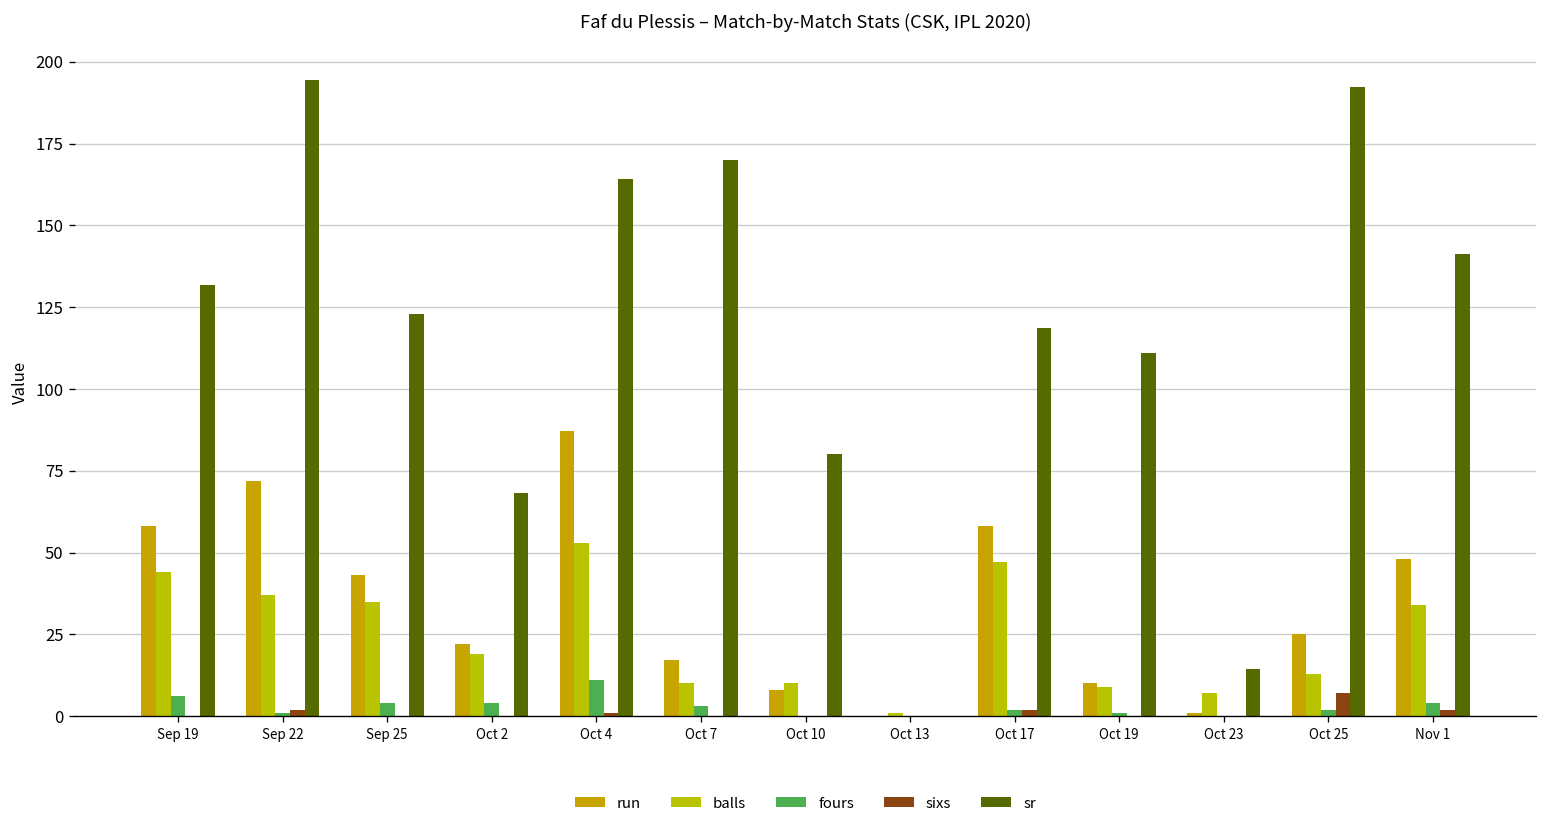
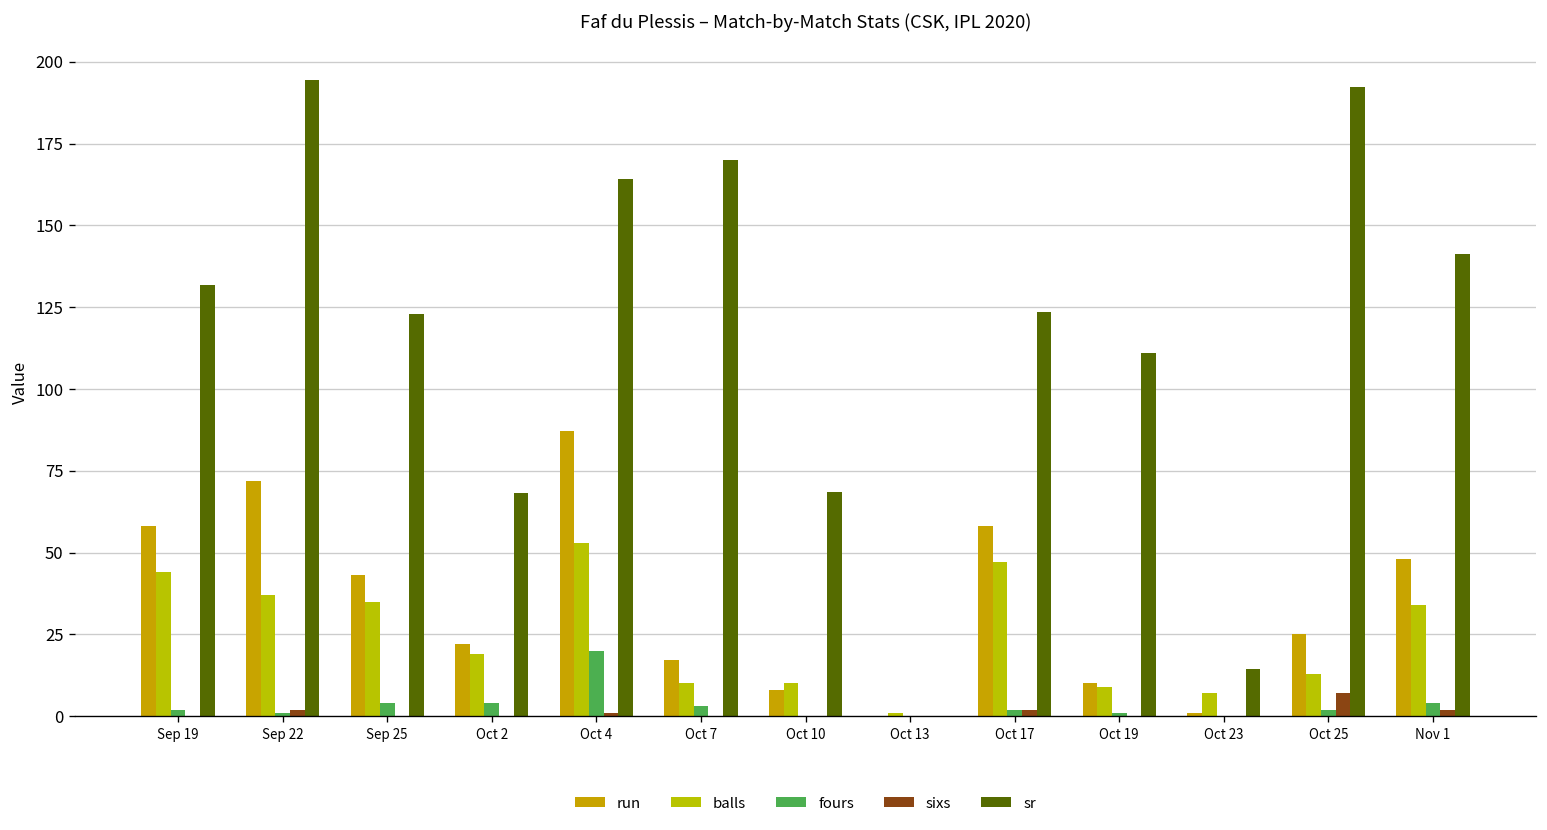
fours, Sep 19: 6 -> 2
fours, Oct 4: 11 -> 20
sr, Oct 10: 80 -> 68
sr, Oct 17: 119 -> 123
